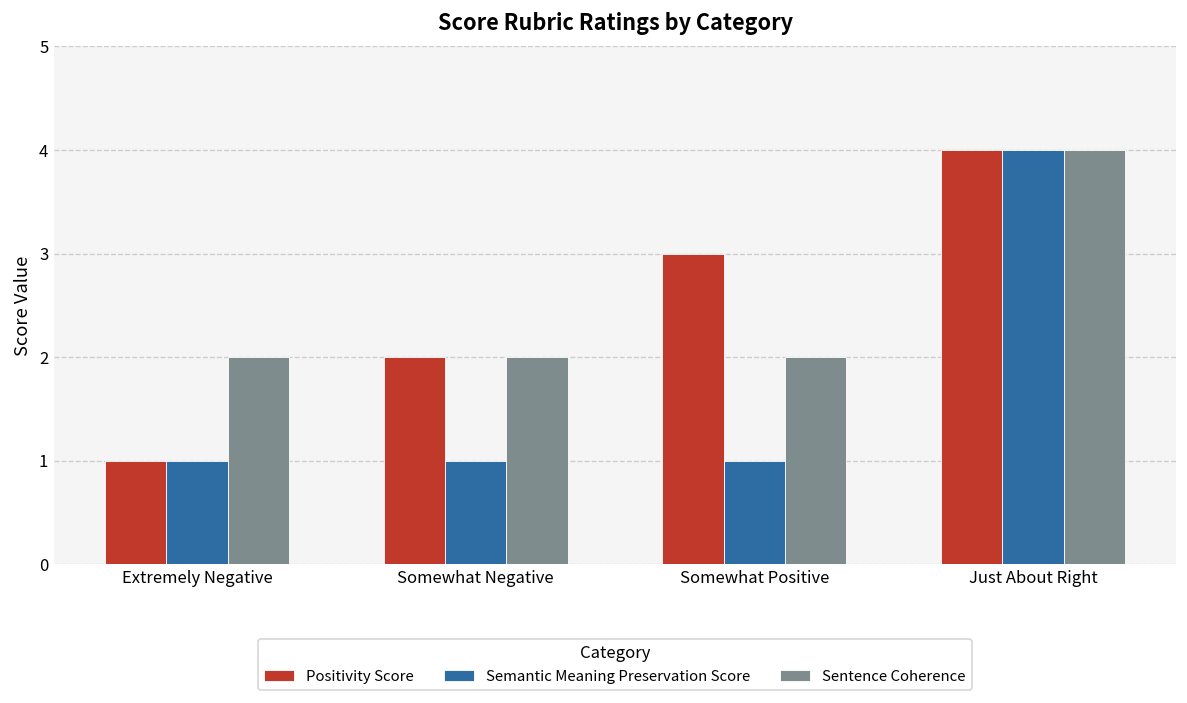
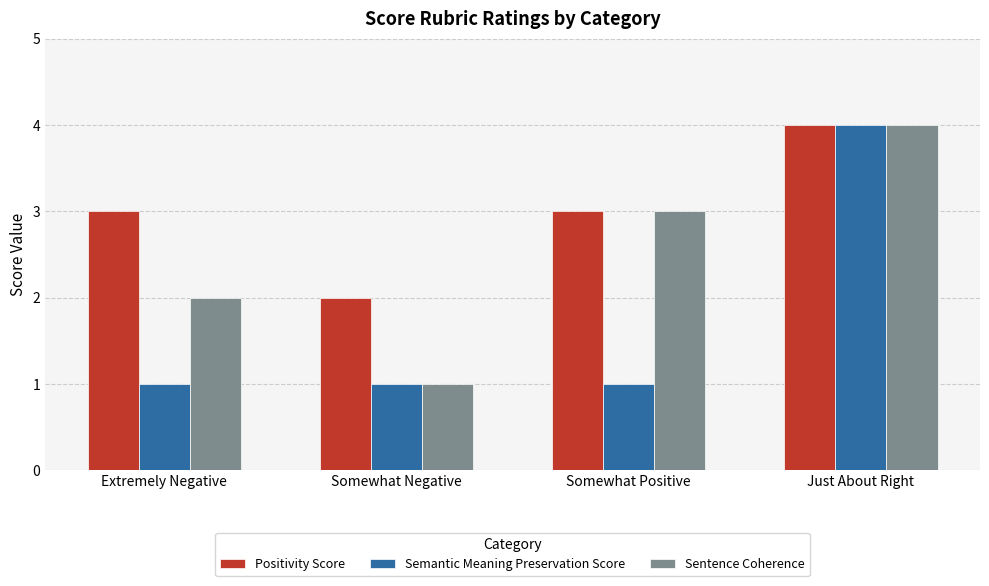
Positivity Score, Extremely Negative: 1 -> 3
Sentence Coherence, Somewhat Negative: 2 -> 1
Sentence Coherence, Somewhat Positive: 2 -> 3
